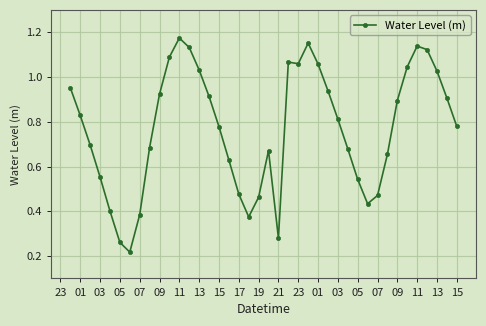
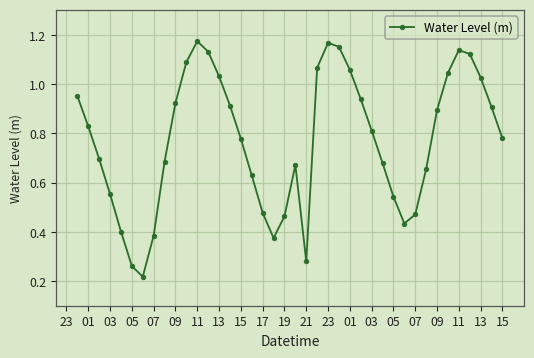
23: 1.06 -> 1.17
